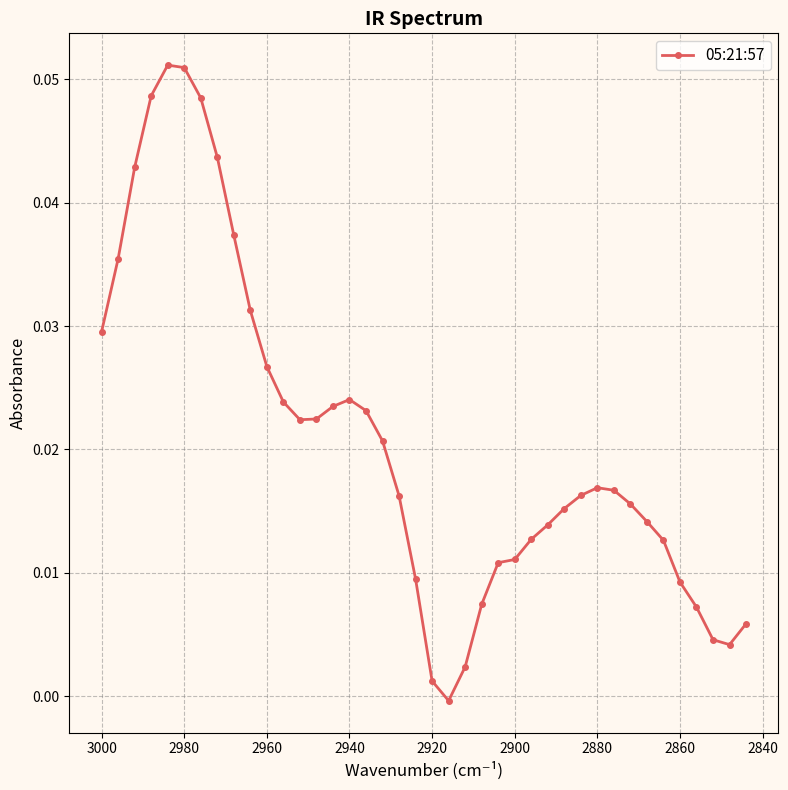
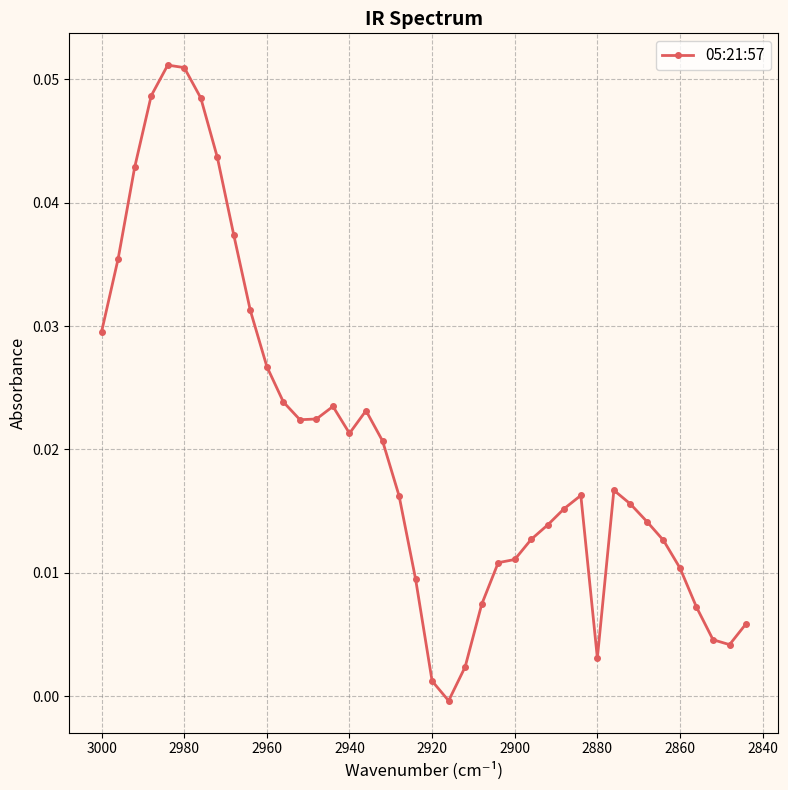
2940: 0.0240 -> 0.0213
2880: 0.0169 -> 0.0031
2860: 0.0093 -> 0.0104
